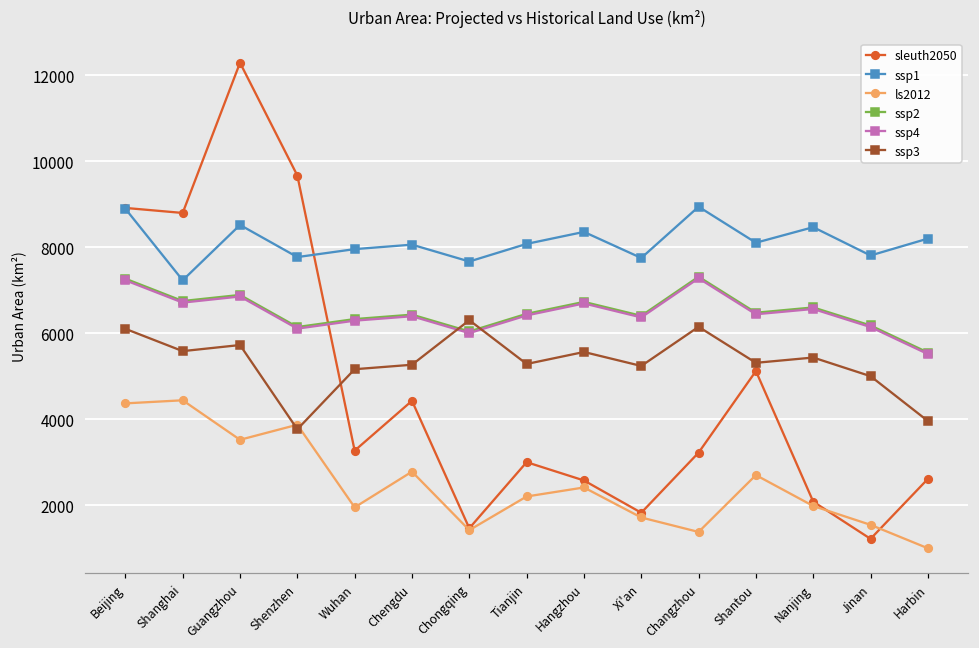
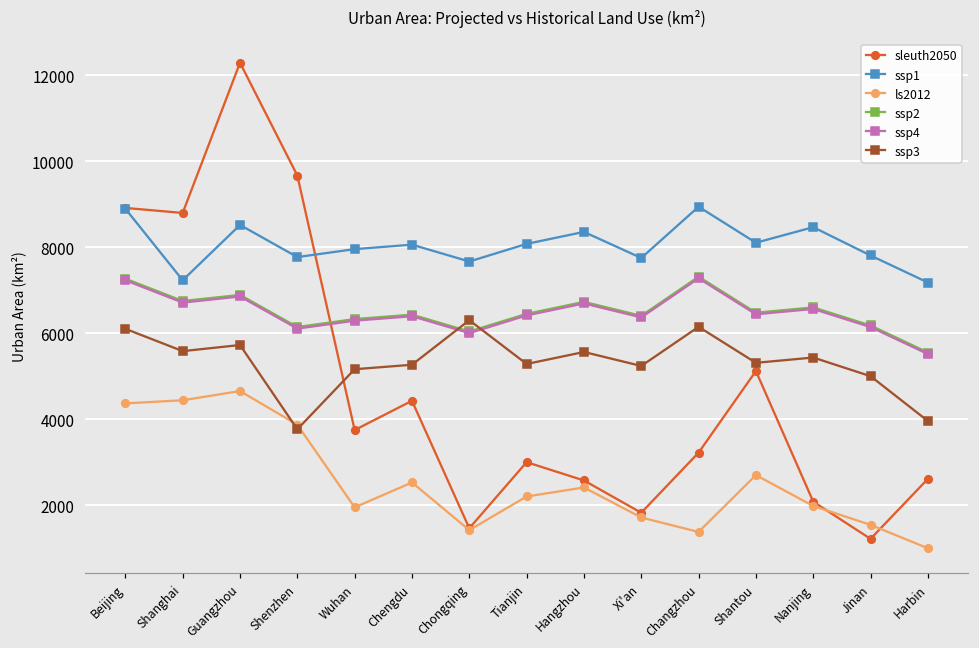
ls2012, Guangzhou: 3500 -> 4700
sleuth2050, Wuhan: 3300 -> 3700
ls2012, Chengdu: 2800 -> 2500
ssp1, Harbin: 8200 -> 7200
